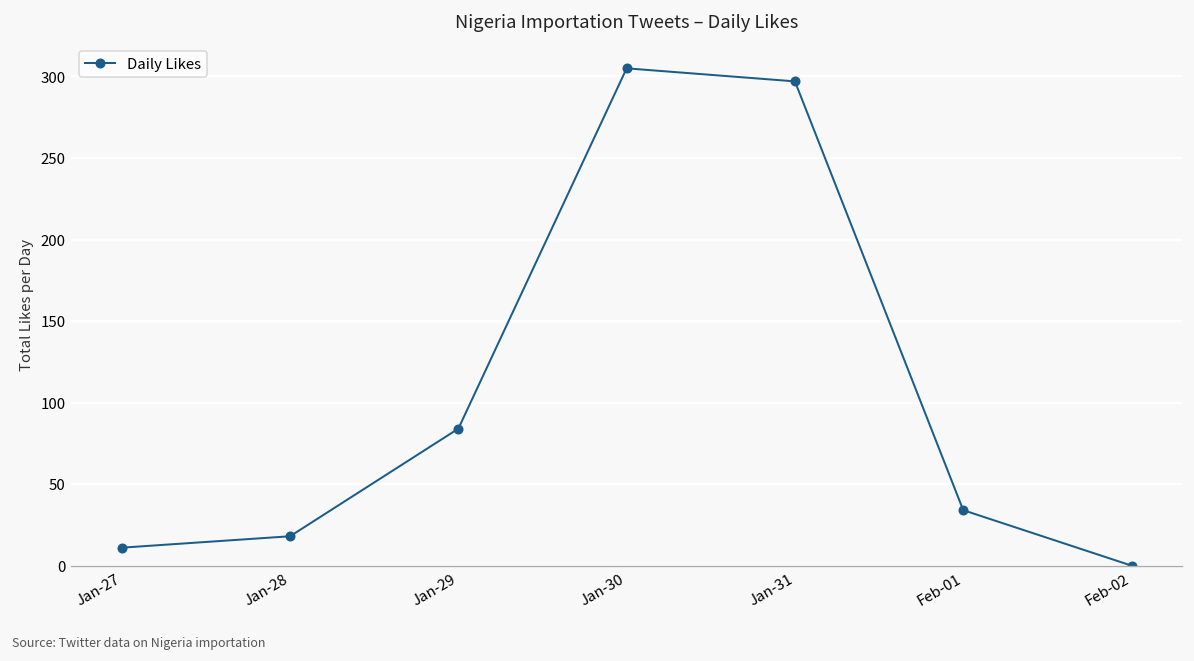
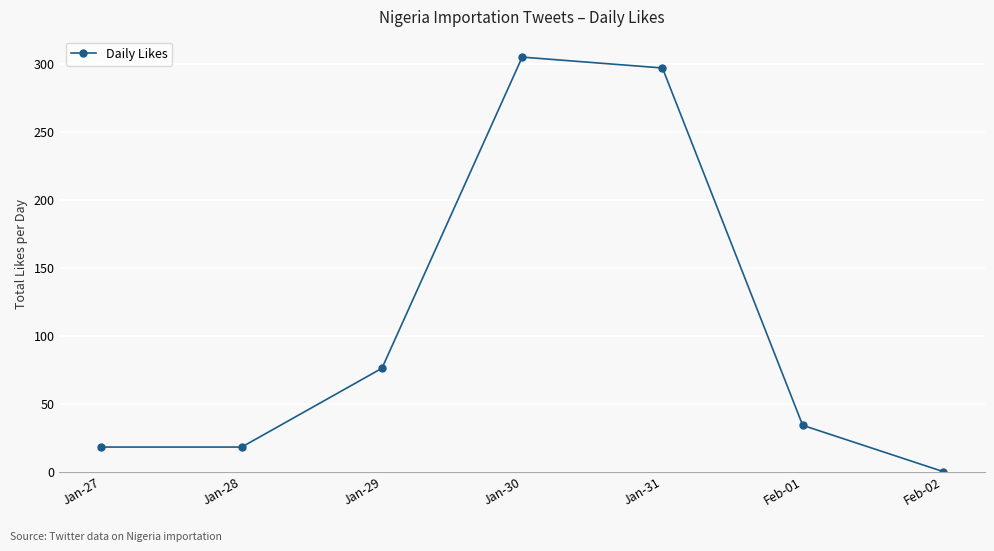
Jan-27: 11 -> 18
Jan-29: 84 -> 76
